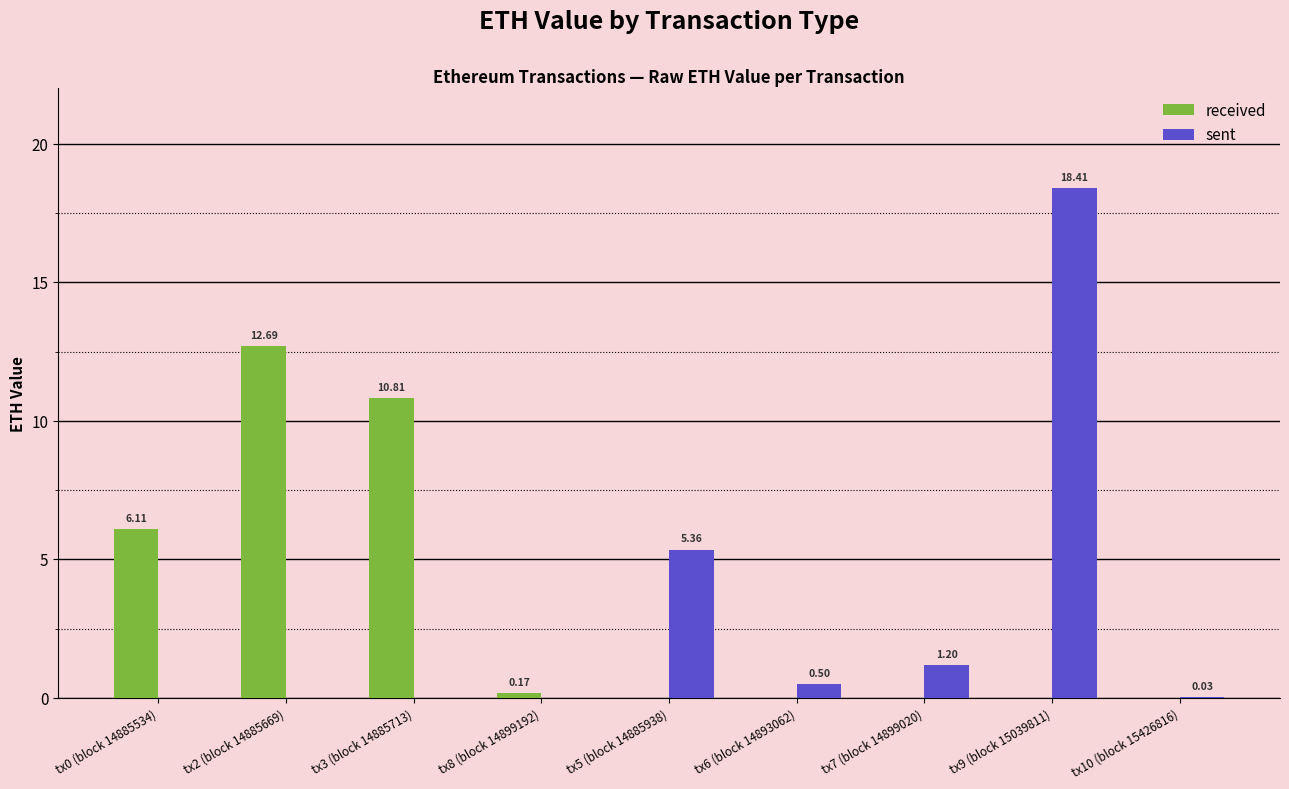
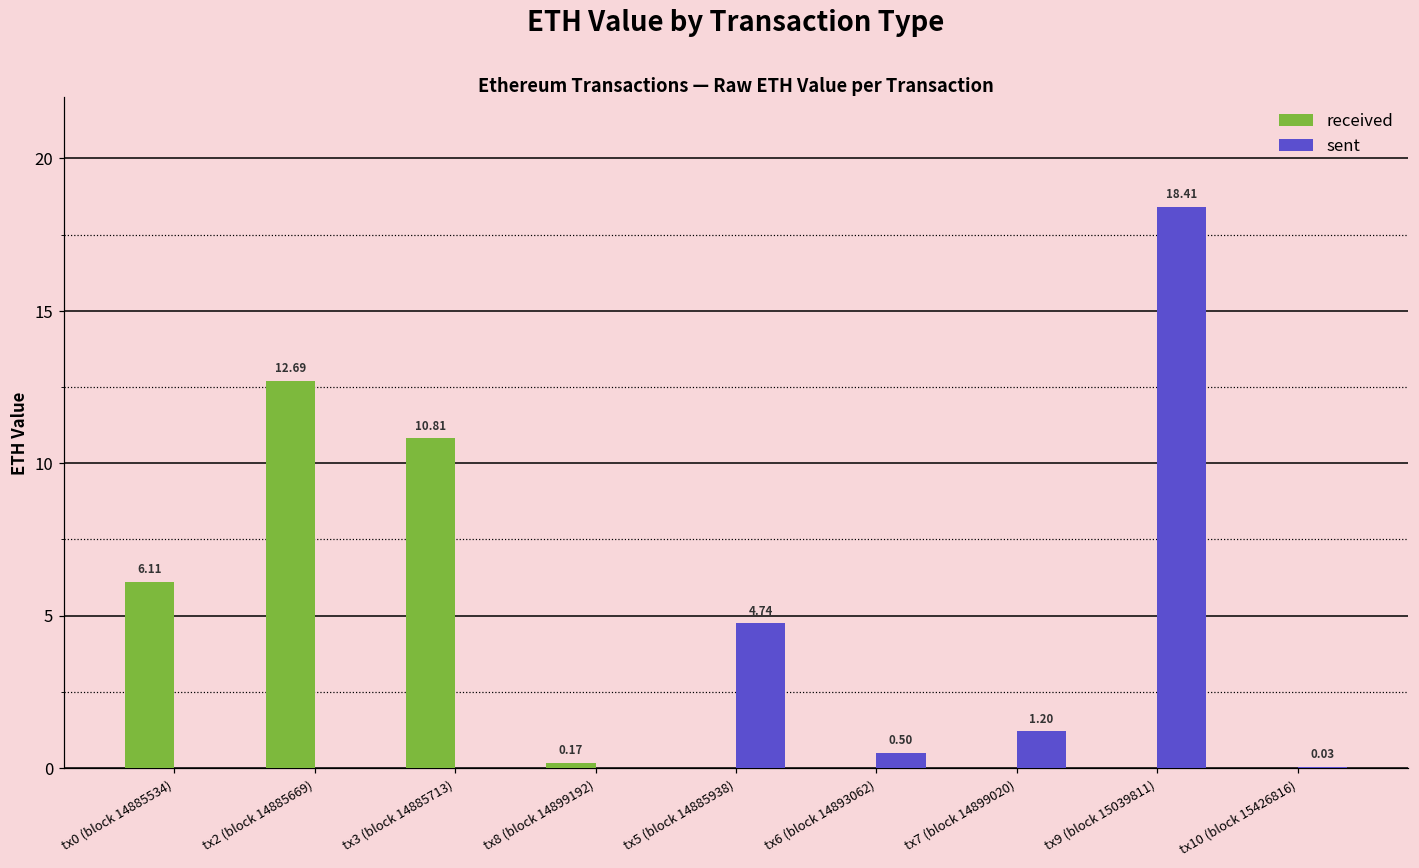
sent, tx5 (block 14885938): 5.36 -> 4.74
